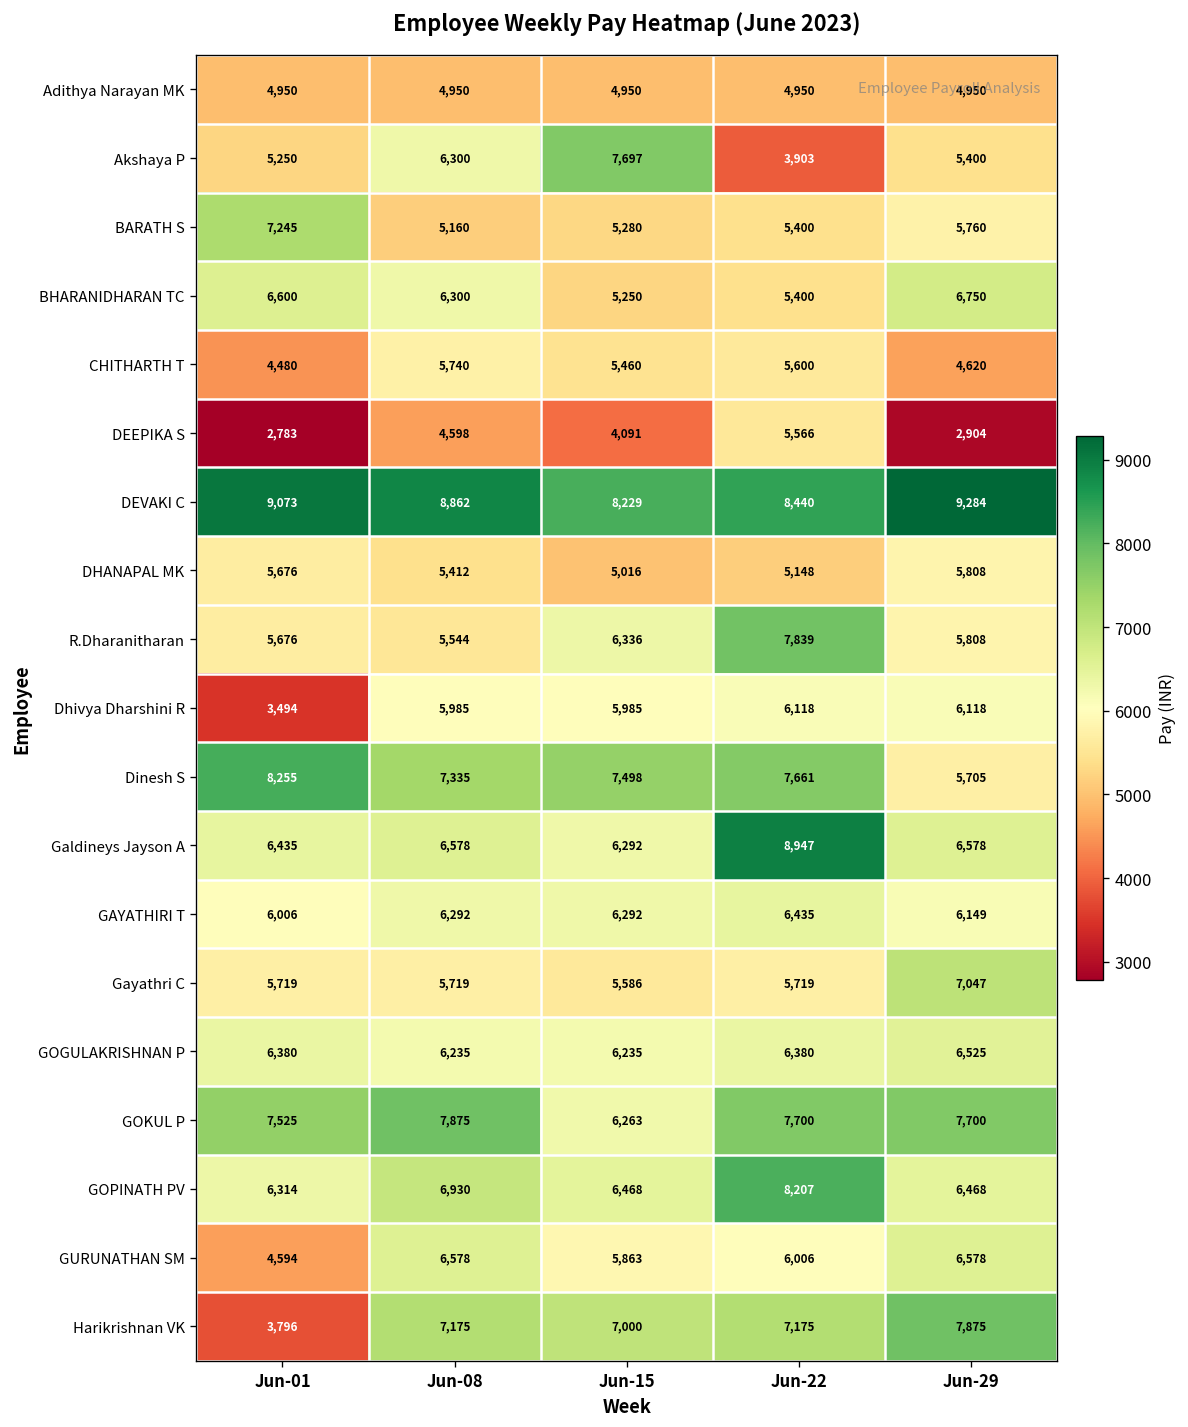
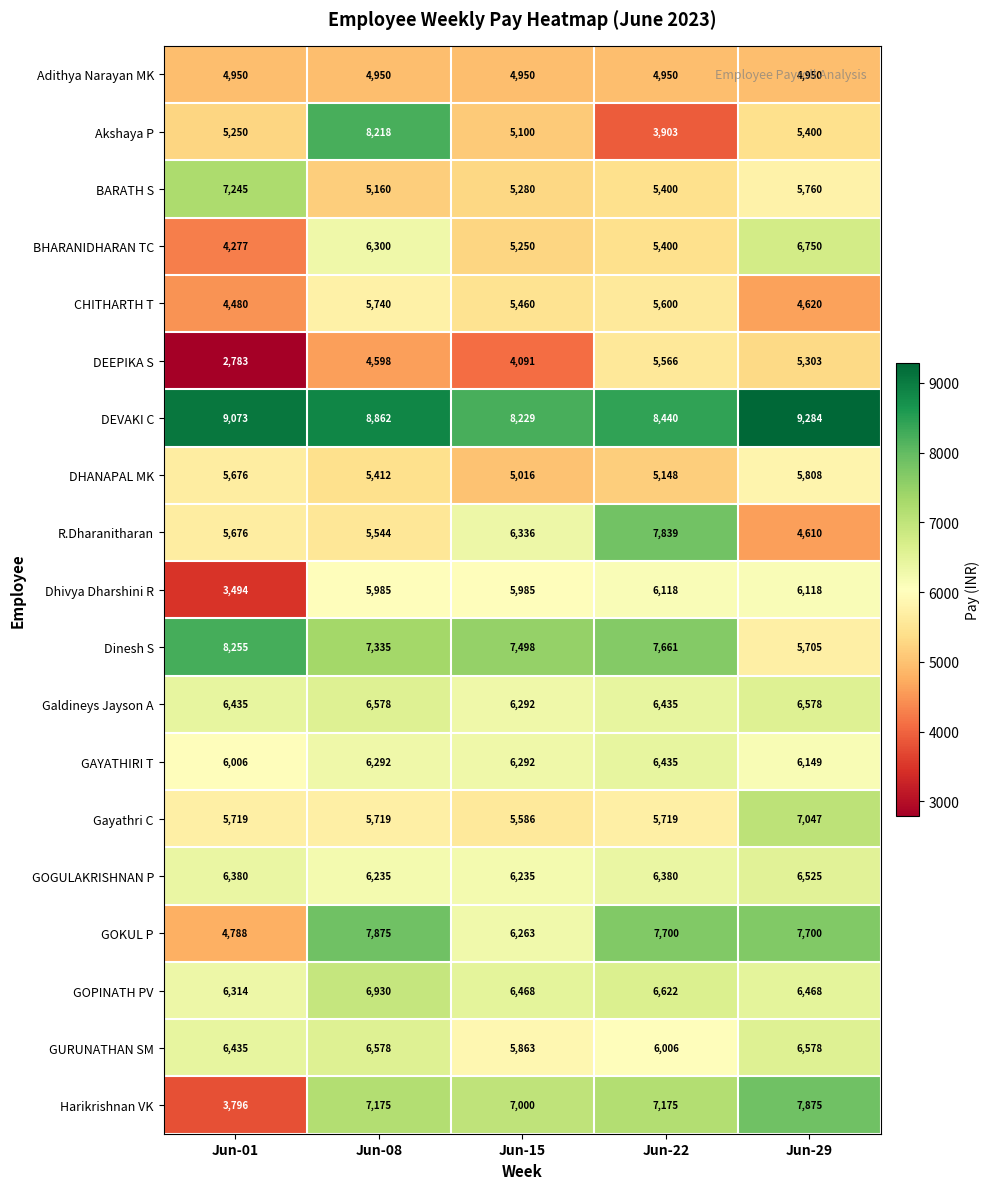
Akshaya P, Jun-08: 6,300 -> 8,218
Akshaya P, Jun-15: 7,697 -> 5,100
BHARANIDHARAN TC, Jun-01: 6,600 -> 4,277
DEEPIKA S, Jun-29: 2,904 -> 5,303
R.Dharanitharan, Jun-29: 5,808 -> 4,610
Galdineys Jayson A, Jun-22: 8,947 -> 6,435
GOKUL P, Jun-01: 7,525 -> 4,788
GOPINATH PV, Jun-22: 8,207 -> 6,622
GURUNATHAN SM, Jun-01: 4,594 -> 6,435
